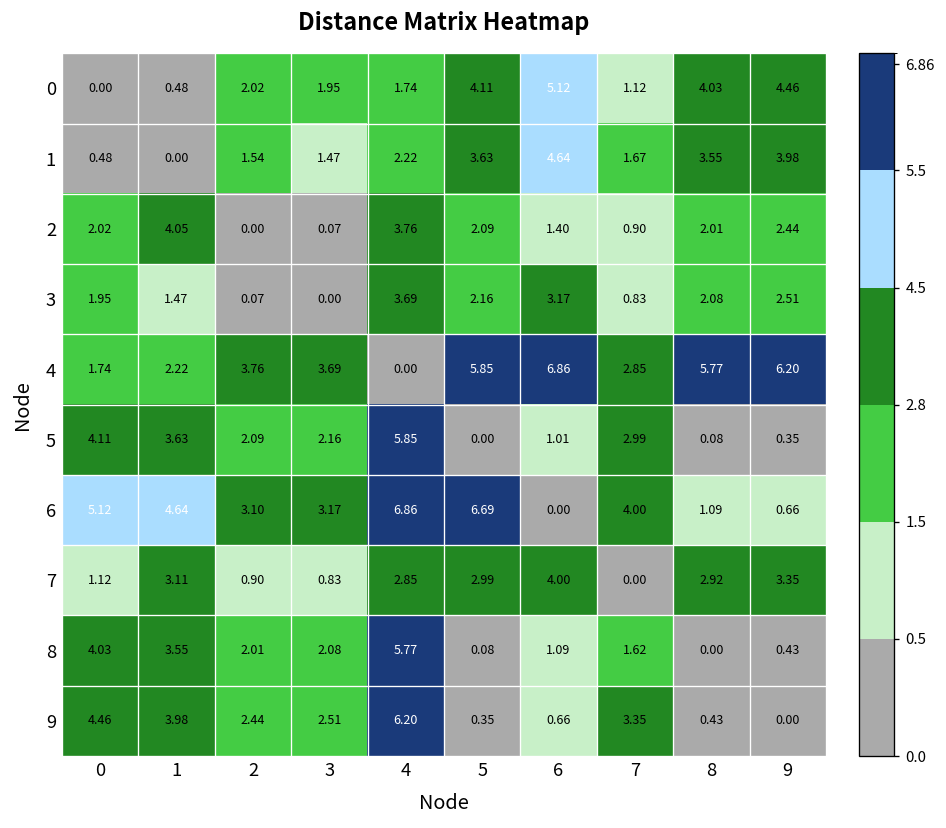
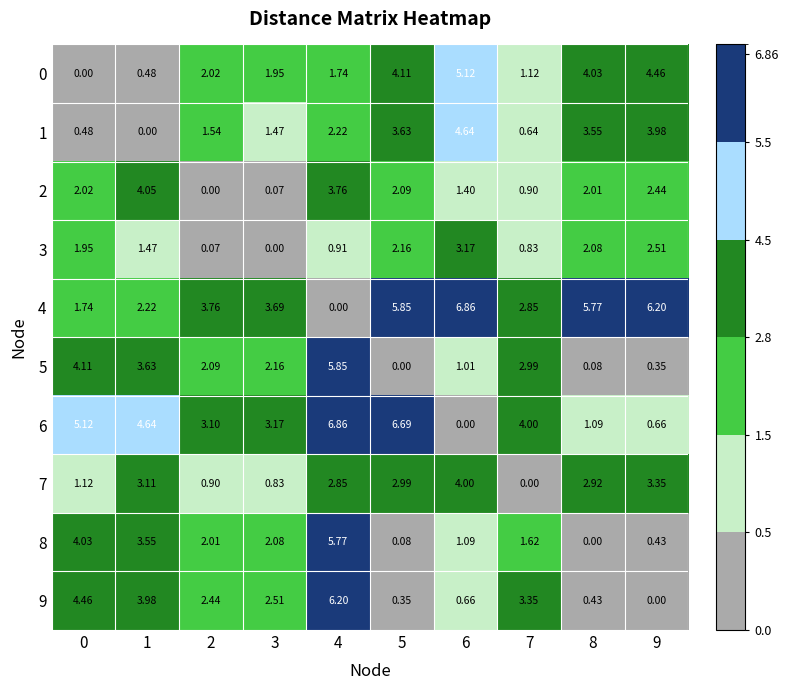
1, 7: 1.67 -> 0.64
3, 4: 3.69 -> 0.91
